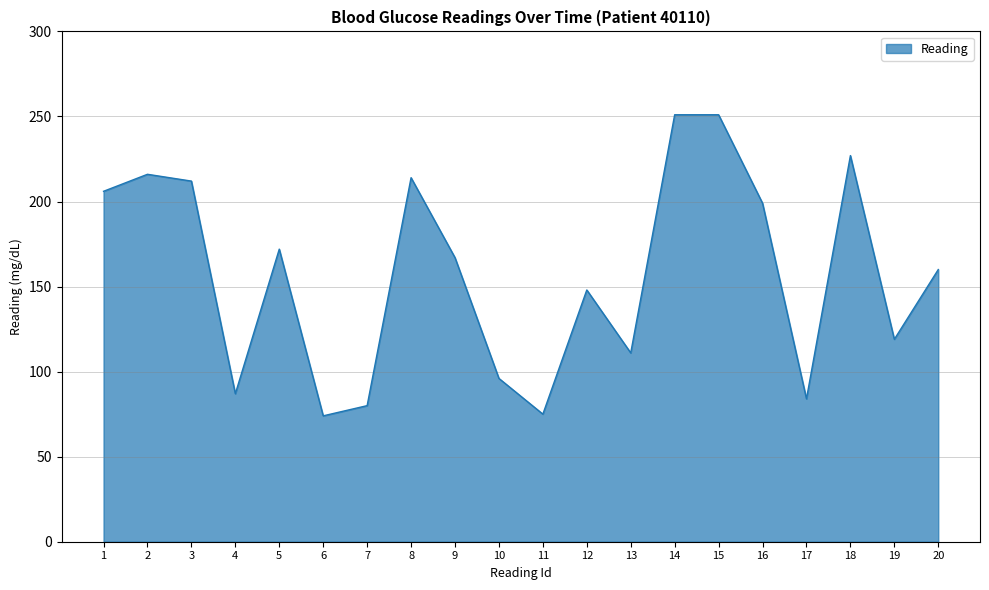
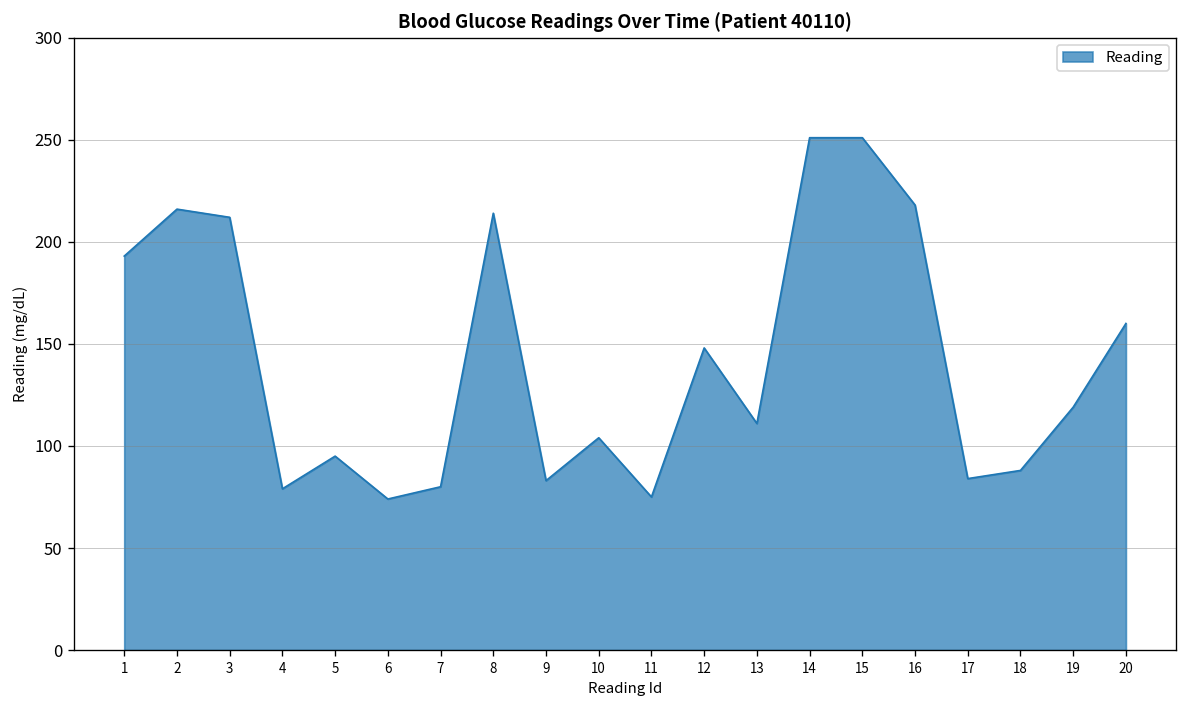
1: 206 -> 193
4: 87 -> 79
5: 172 -> 95
9: 167 -> 83
10: 96 -> 104
16: 199 -> 218
18: 227 -> 88
